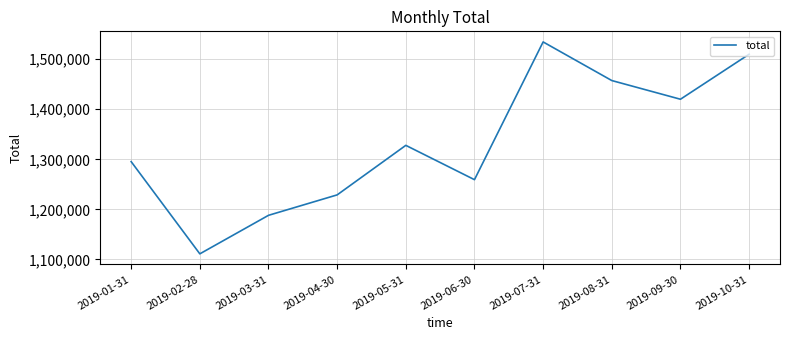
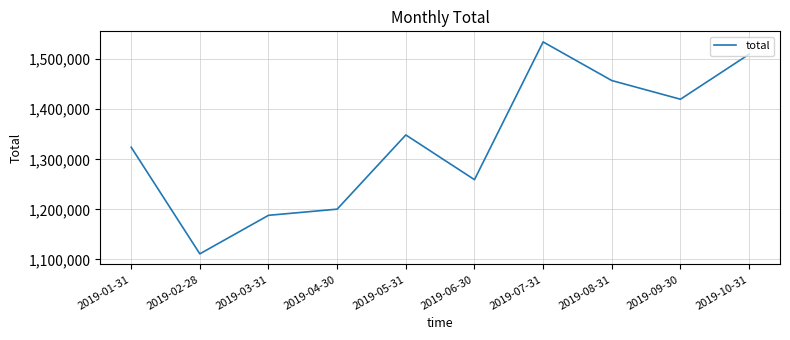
2019-01-31: 1,300,000 -> 1,320,000
2019-04-30: 1,230,000 -> 1,200,000
2019-05-31: 1,330,000 -> 1,350,000
